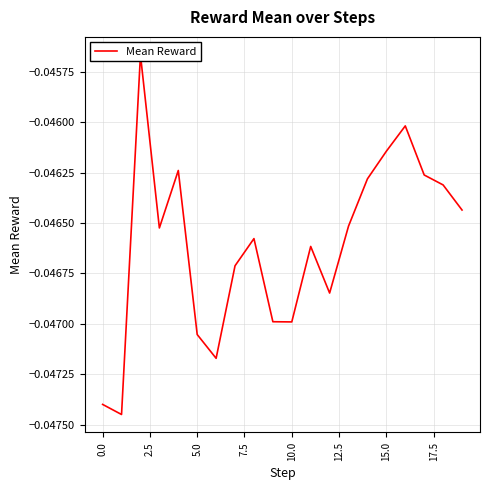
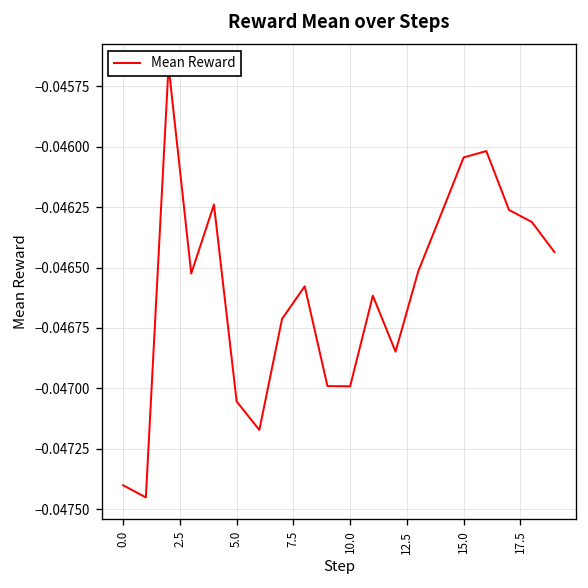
15.0: -0.04614 -> -0.04605
